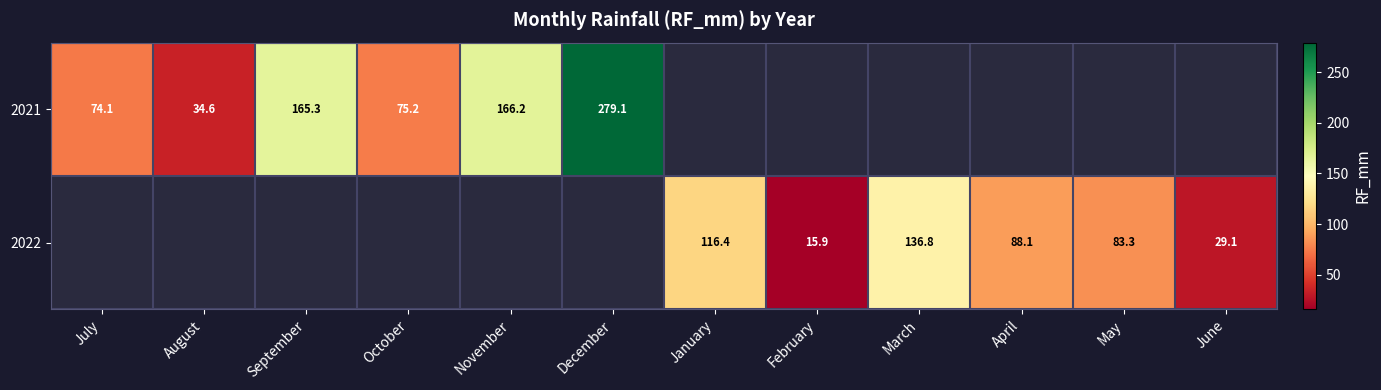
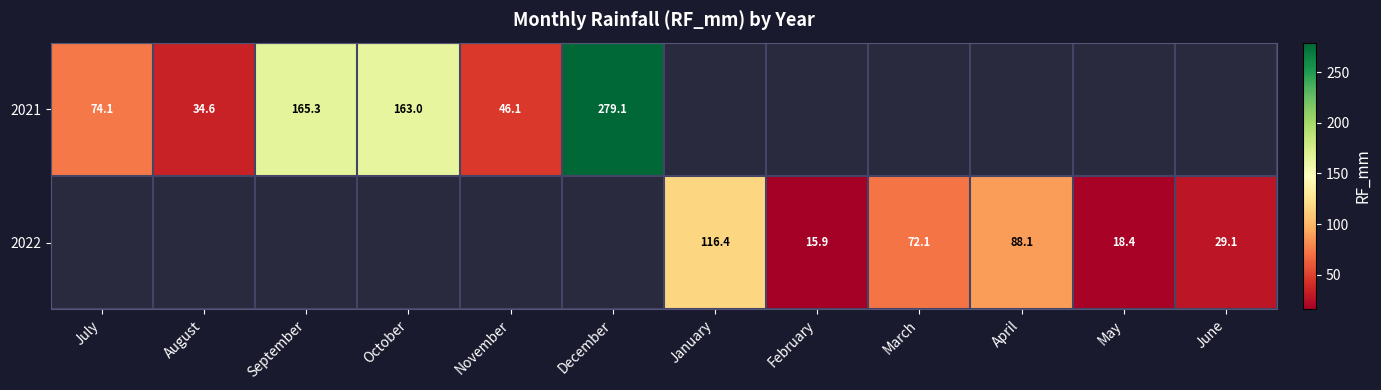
2021, October: 75.2 -> 163.0
2021, November: 166.2 -> 46.1
2022, March: 136.8 -> 72.1
2022, May: 83.3 -> 18.4
